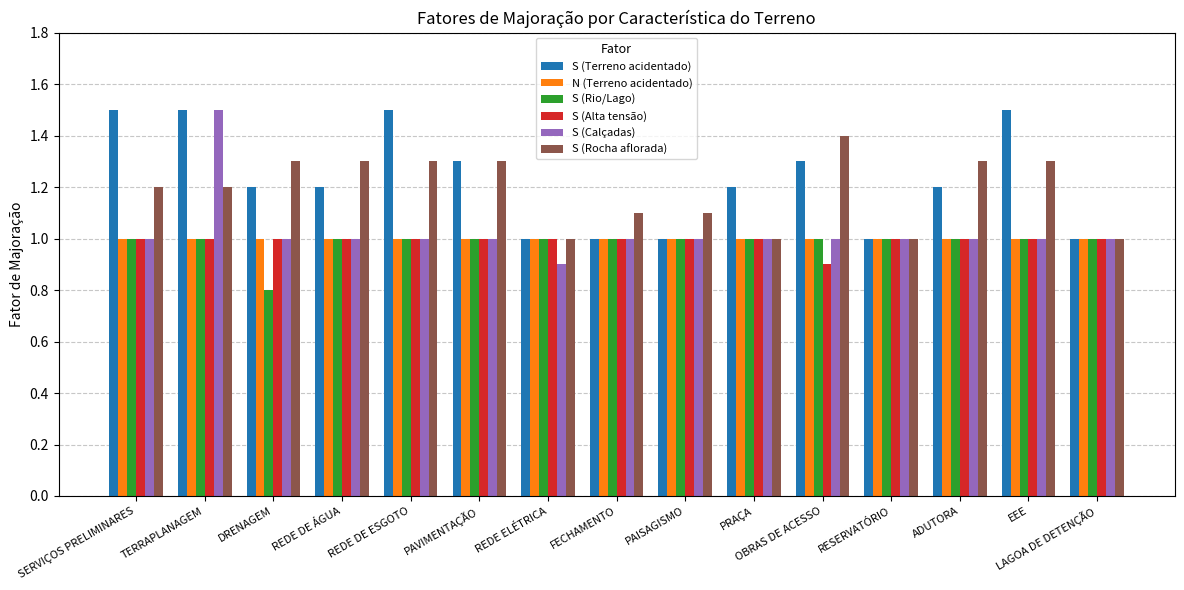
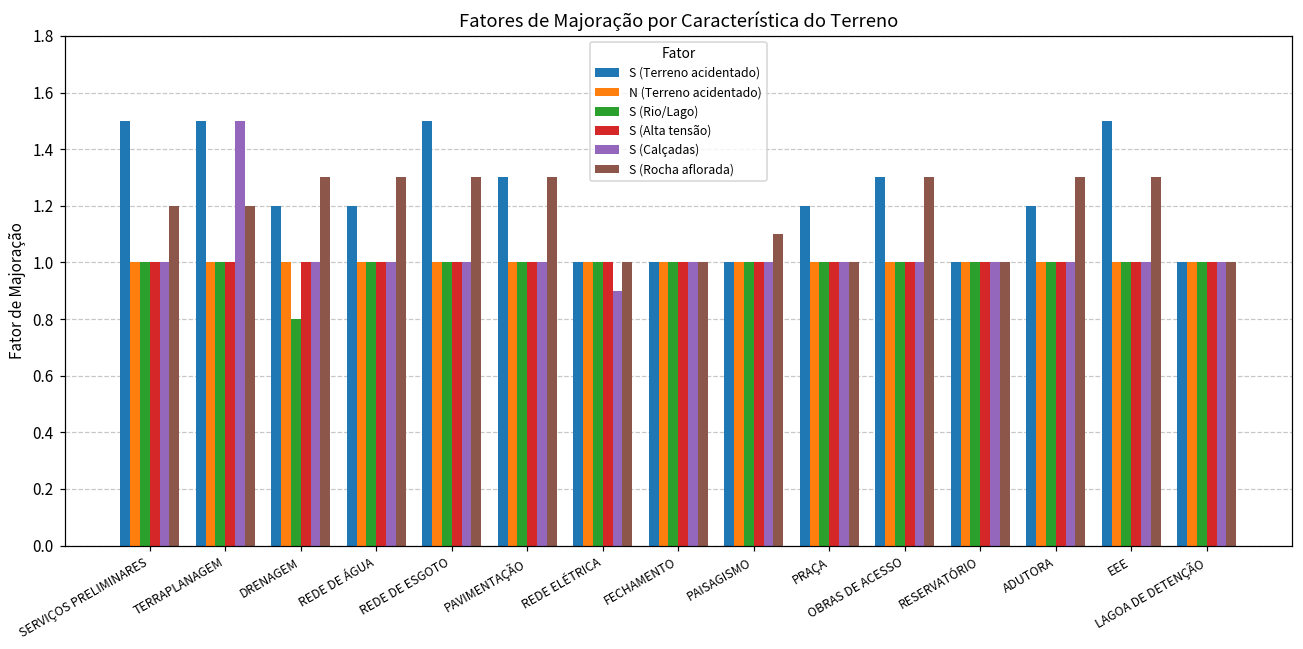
S (Rocha aflorada), FECHAMENTO: 1.1 -> 1.0
S (Alta tensão), OBRAS DE ACESSO: 0.9 -> 1.0
S (Rocha aflorada), OBRAS DE ACESSO: 1.4 -> 1.3
